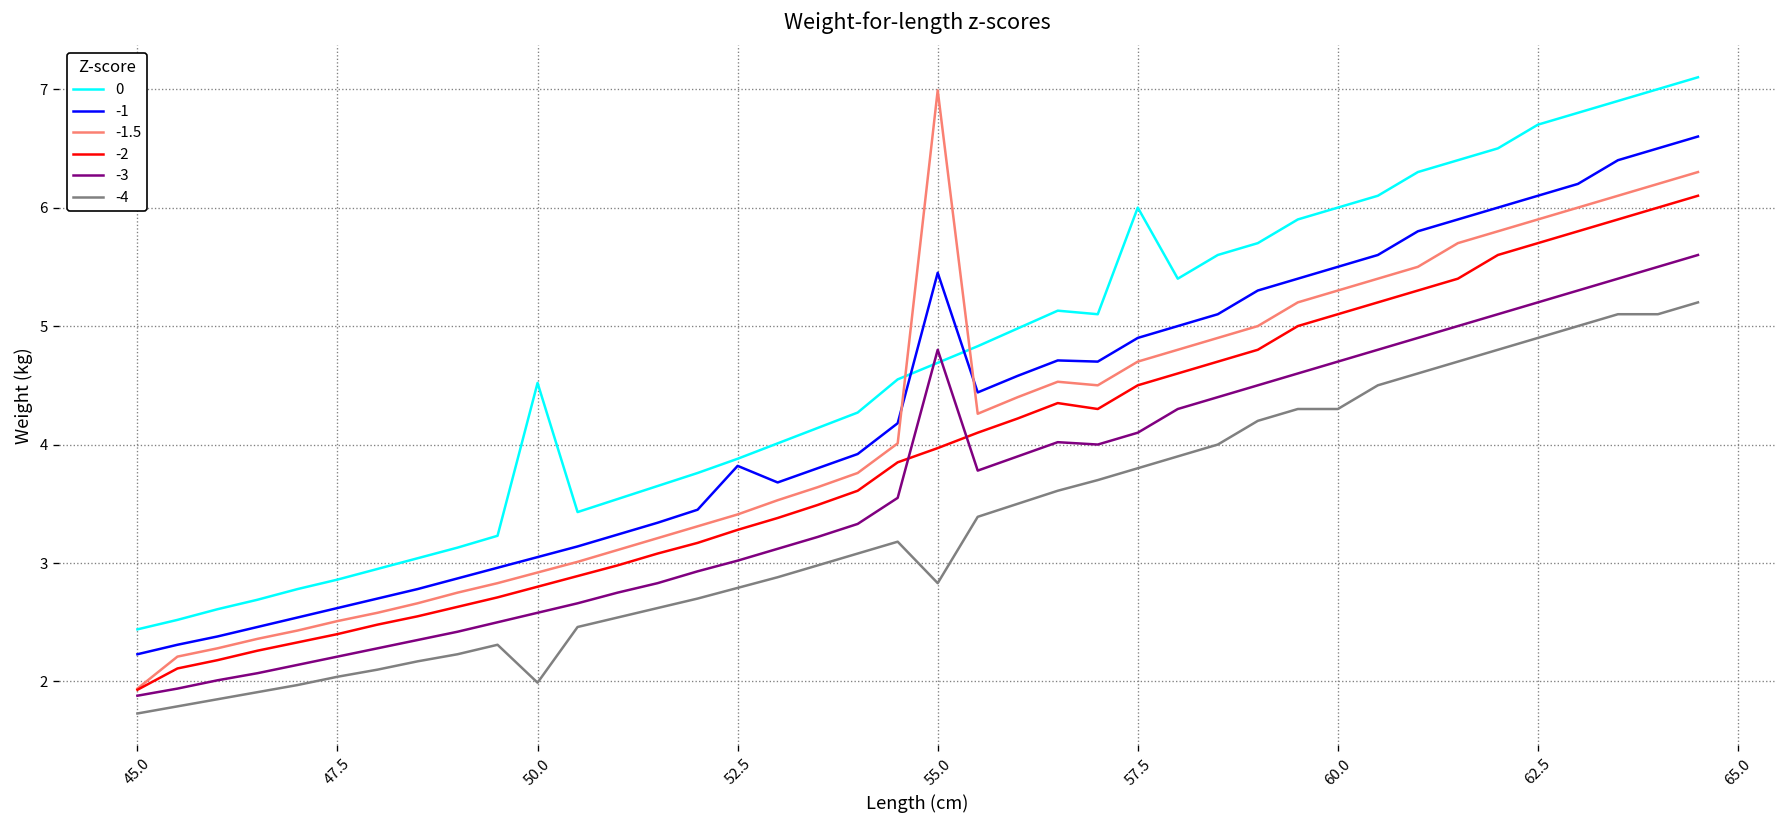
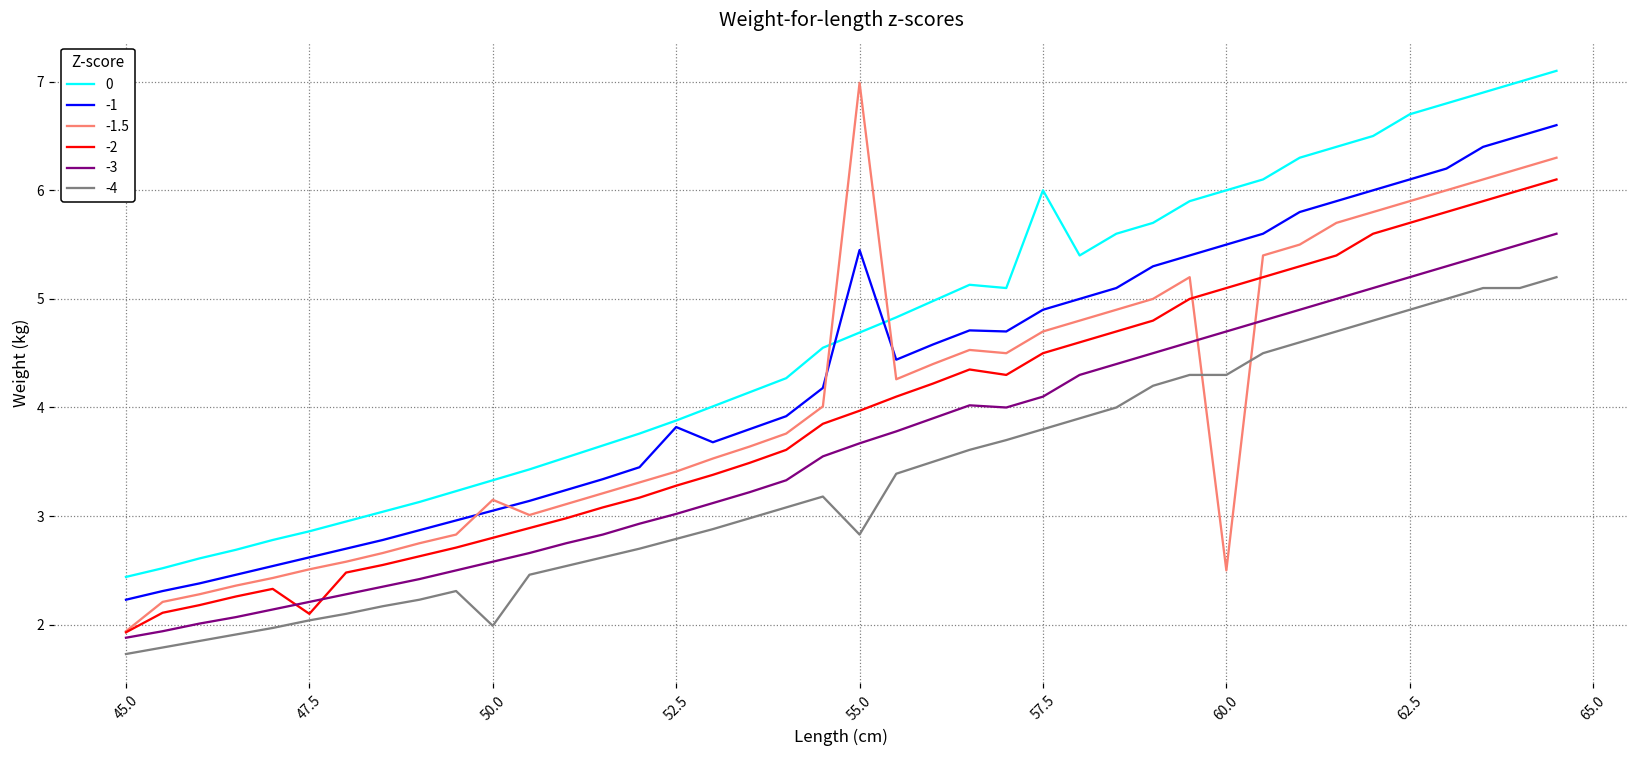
-2, 47.5: 2.4 -> 2.1
0, 50.0: 4.5 -> 3.3
-1.5, 50.0: 2.9 -> 3.2
-3, 55.0: 4.8 -> 3.7
-1.5, 60.0: 5.3 -> 2.5
